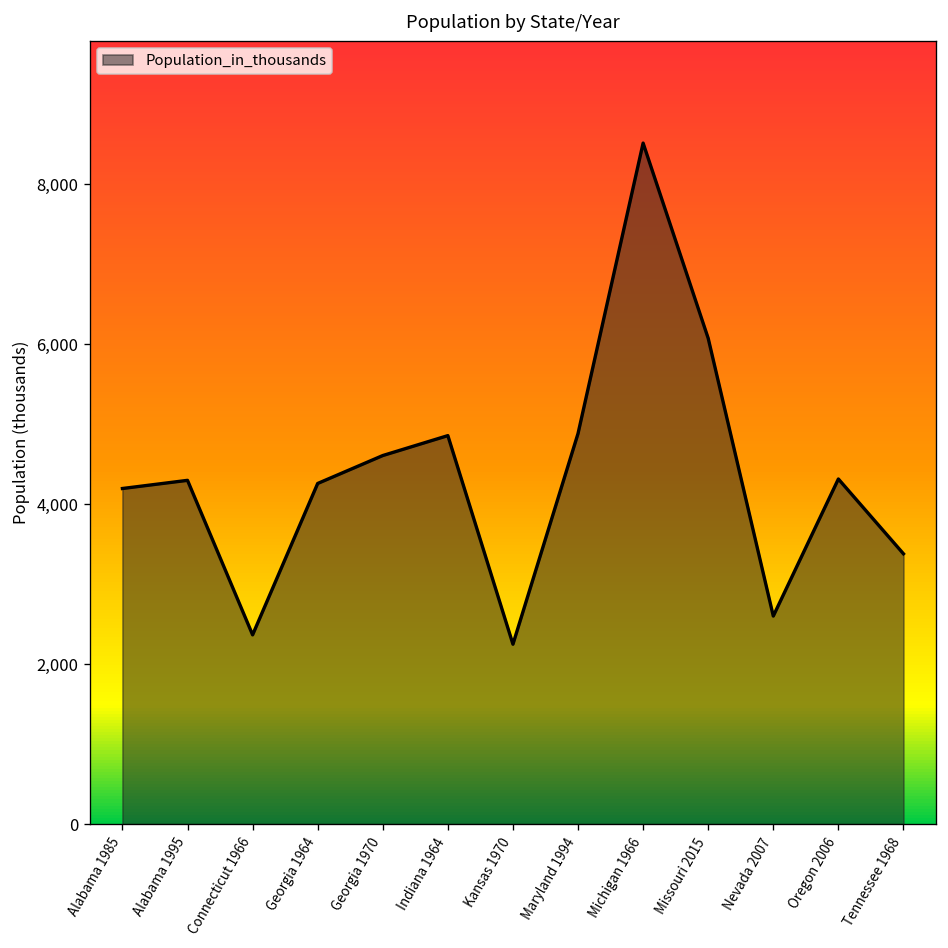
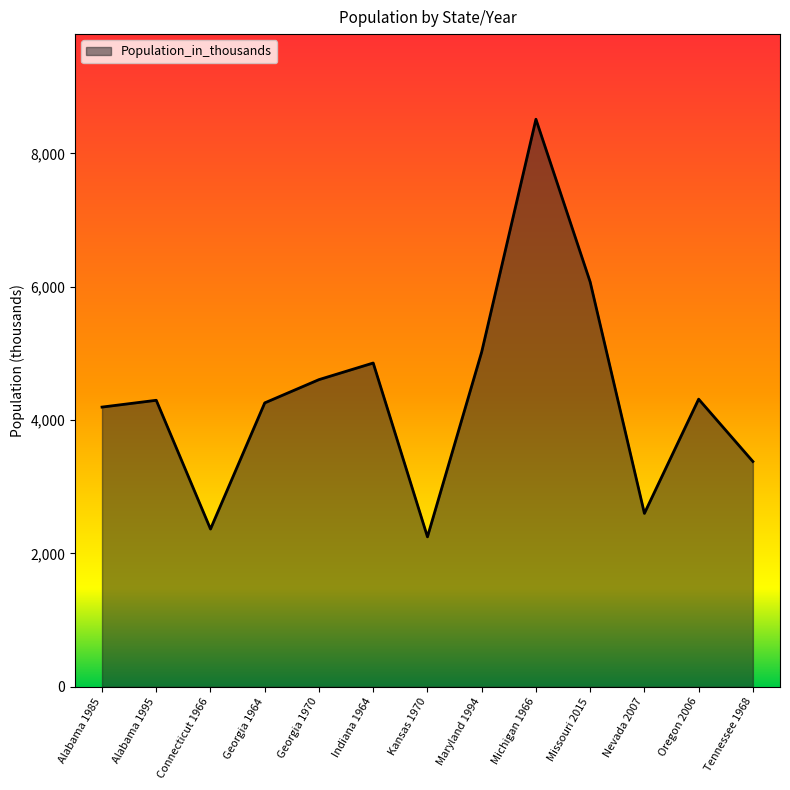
Maryland 1994: 4,900 -> 5,000
